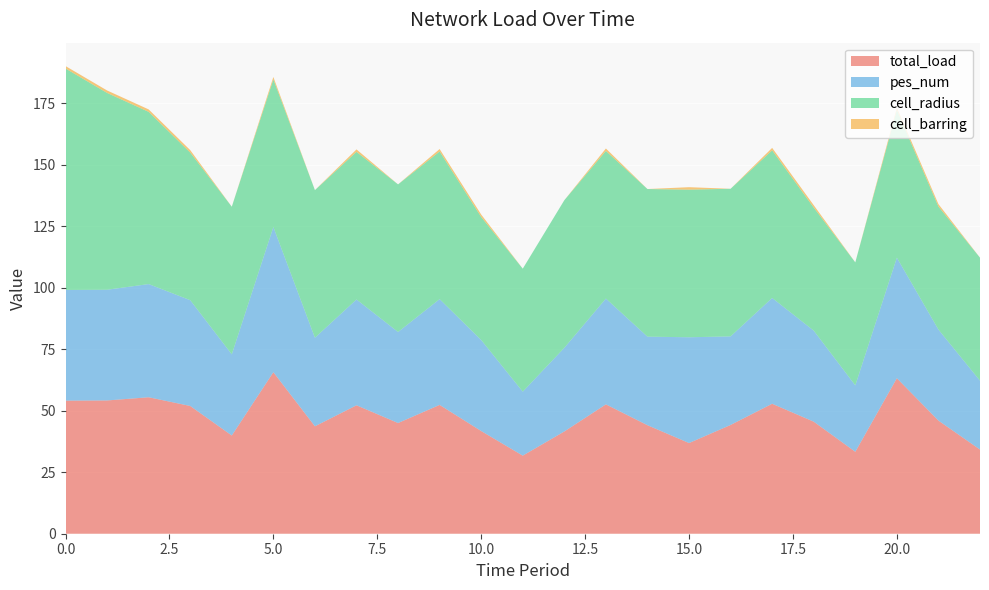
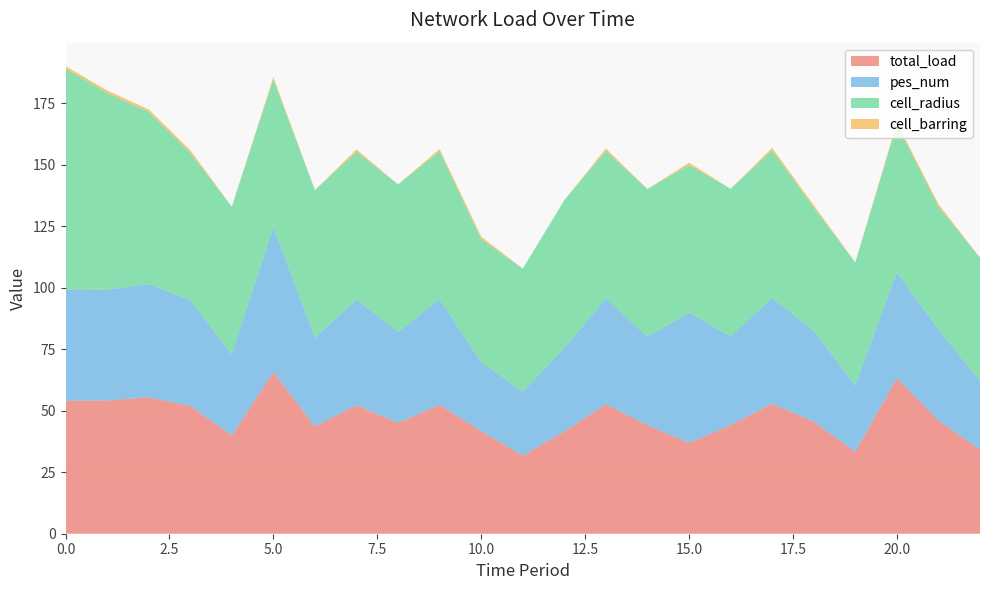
pes_num, 10.0: 37 -> 28
pes_num, 15.0: 43 -> 53
pes_num, 20.0: 49 -> 43
